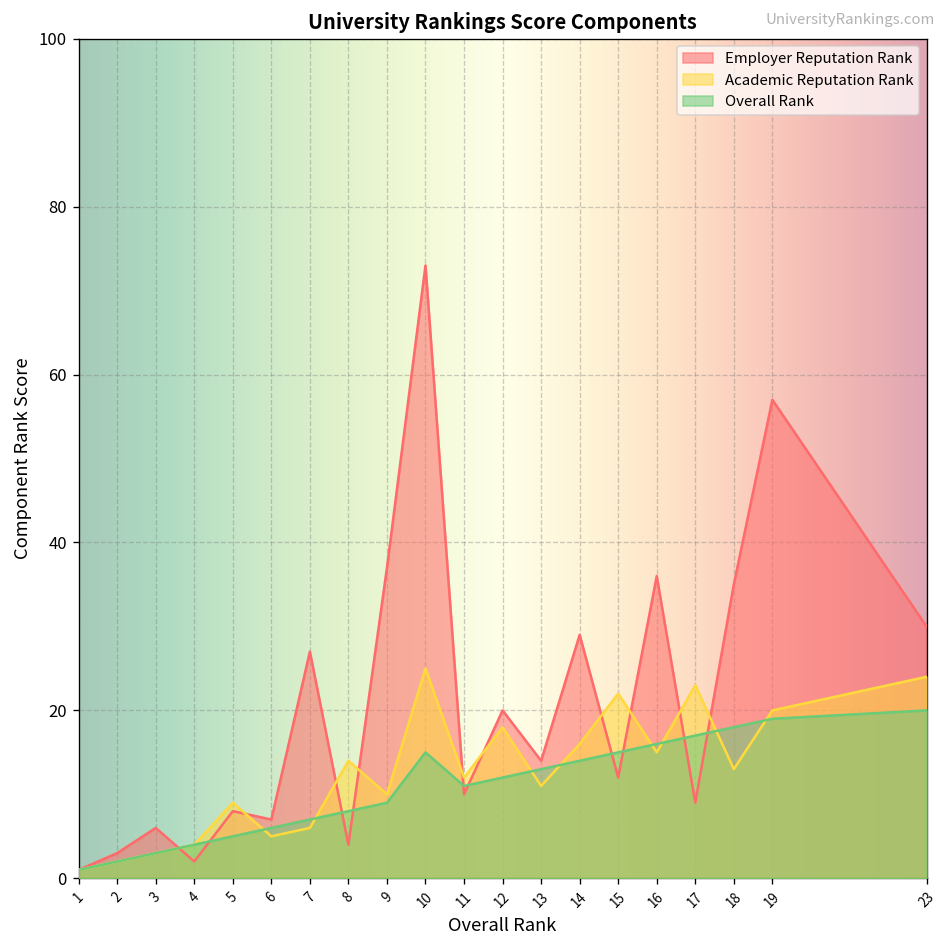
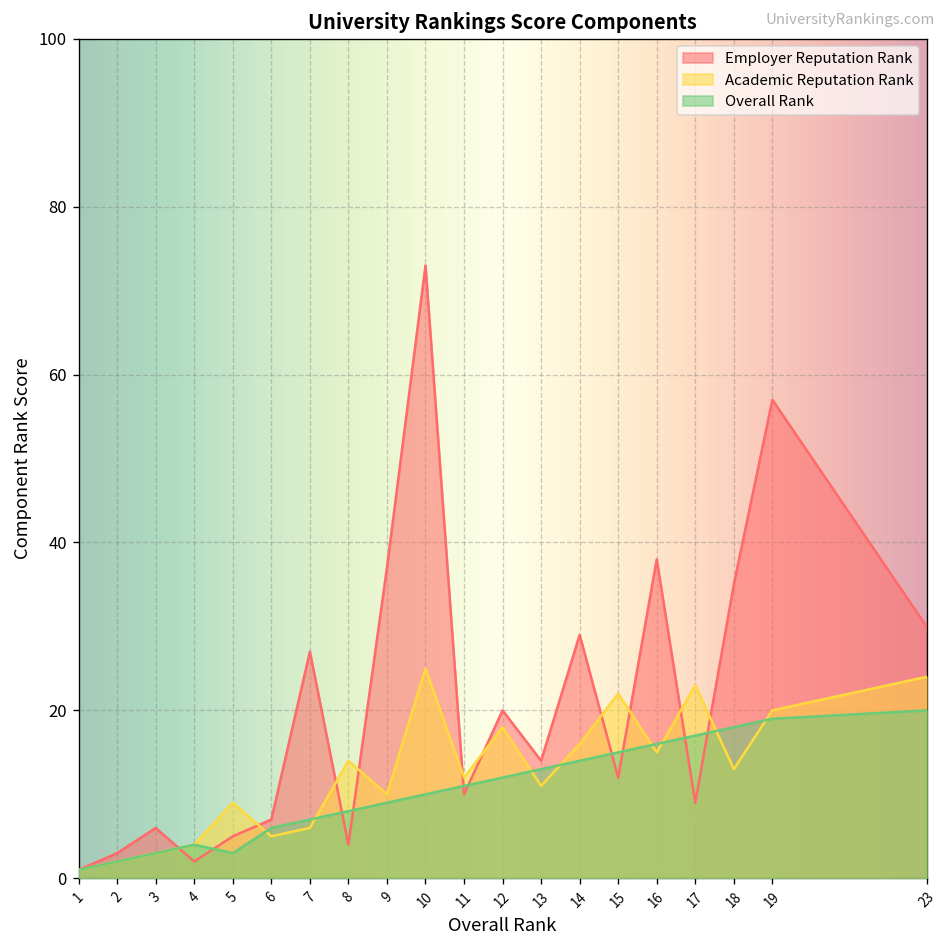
Employer Reputation Rank, 5: 8 -> 5
Overall Rank, 5: 5 -> 3
Overall Rank, 10: 15 -> 10
Employer Reputation Rank, 16: 36 -> 38
